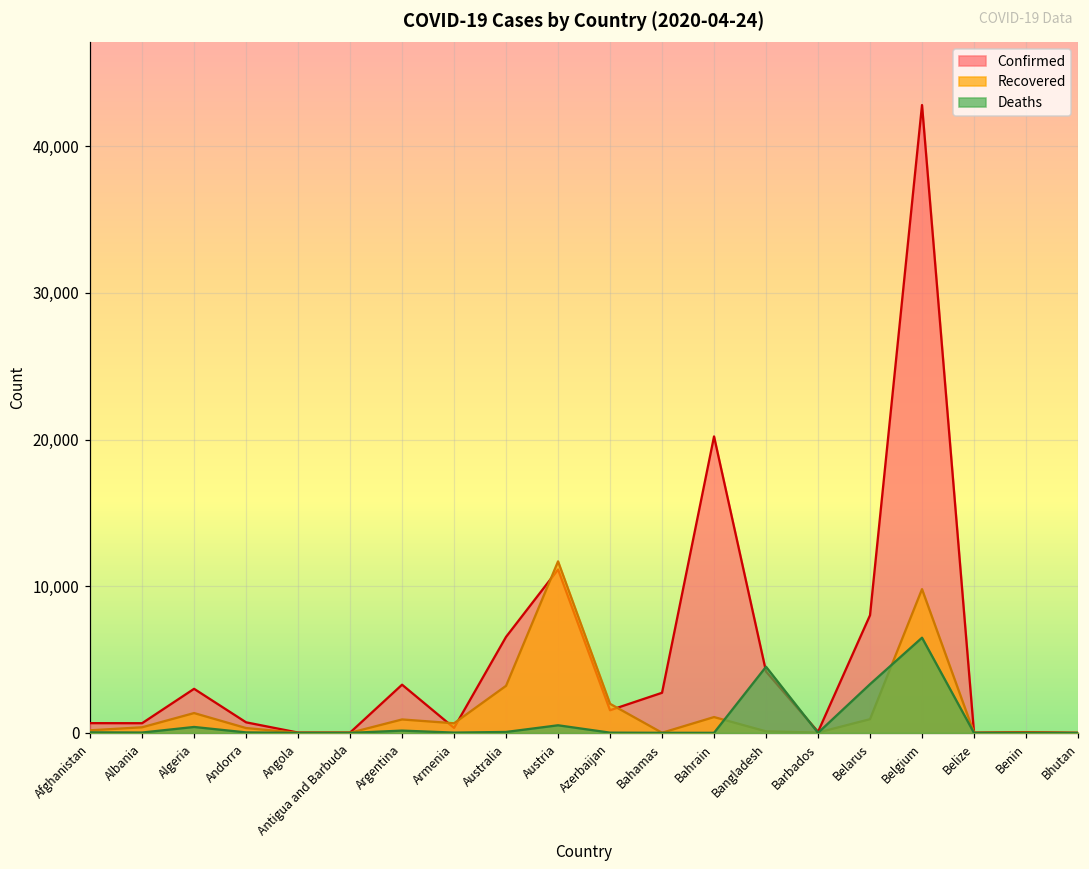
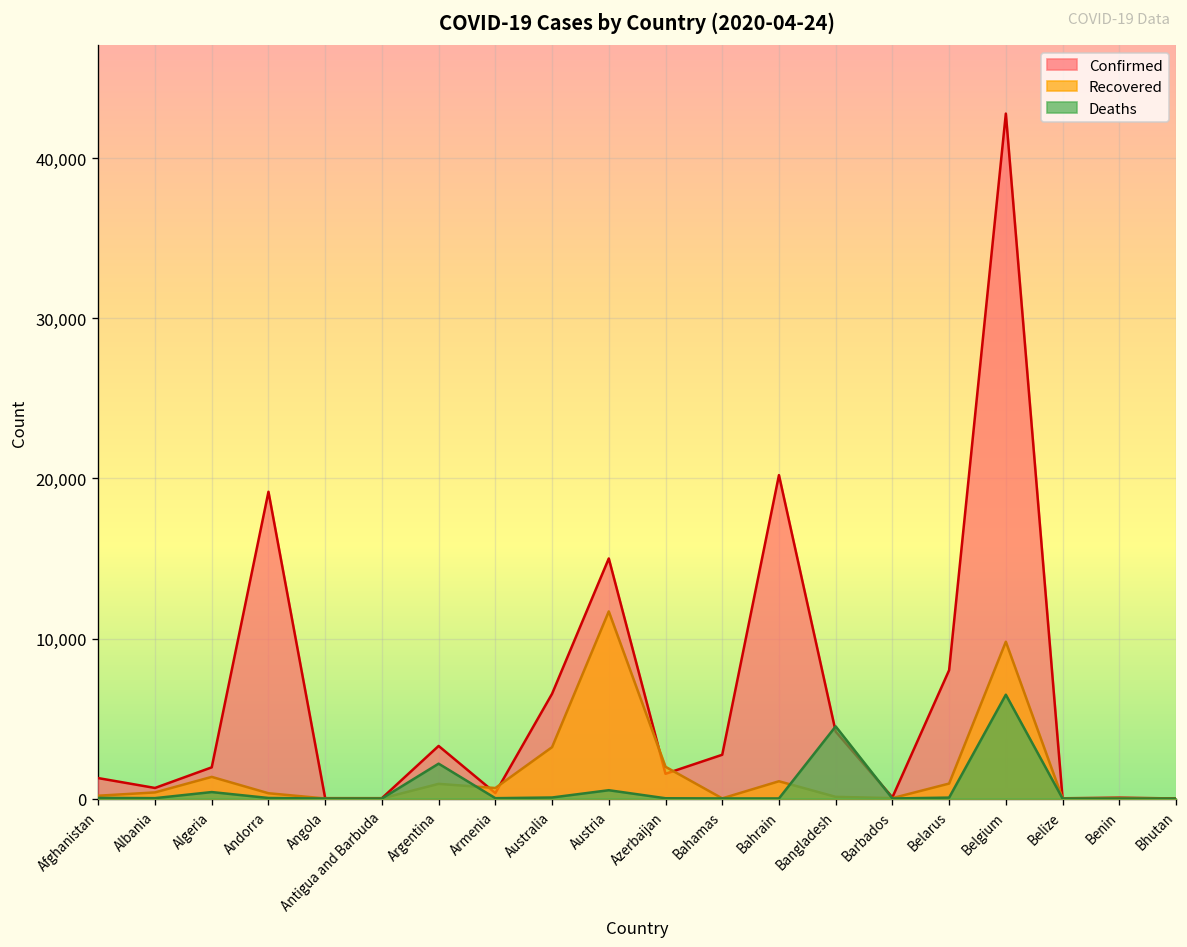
Confirmed, Afghanistan: 700 -> 1,300
Confirmed, Algeria: 3,000 -> 2,000
Confirmed, Andorra: 700 -> 19,200
Deaths, Argentina: 200 -> 2,200
Confirmed, Austria: 11,100 -> 15,000
Deaths, Belarus: 3,300 -> 100
